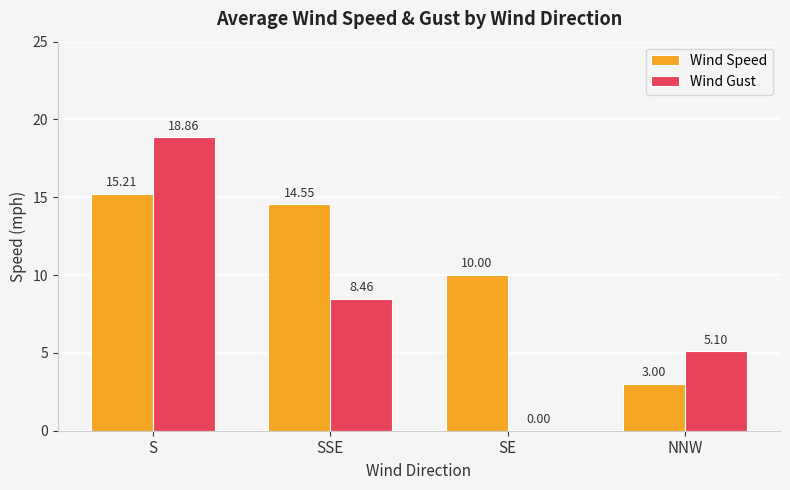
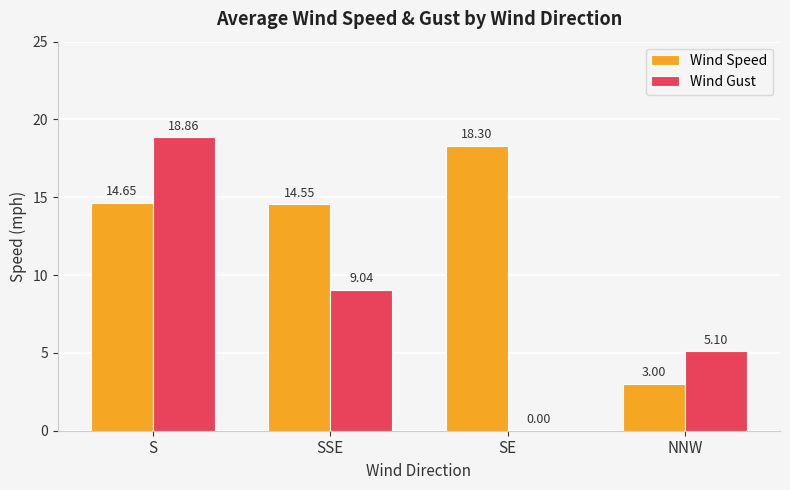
Wind Speed, S: 15.21 -> 14.65
Wind Gust, SSE: 8.46 -> 9.04
Wind Speed, SE: 10.00 -> 18.30
